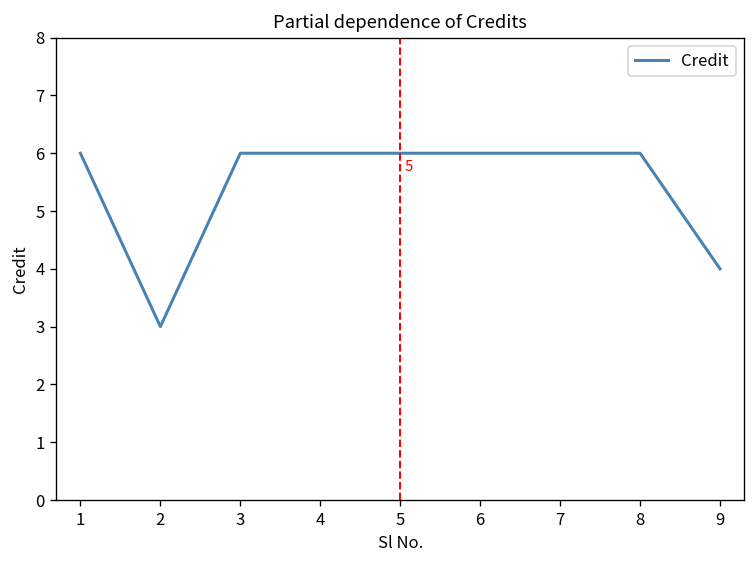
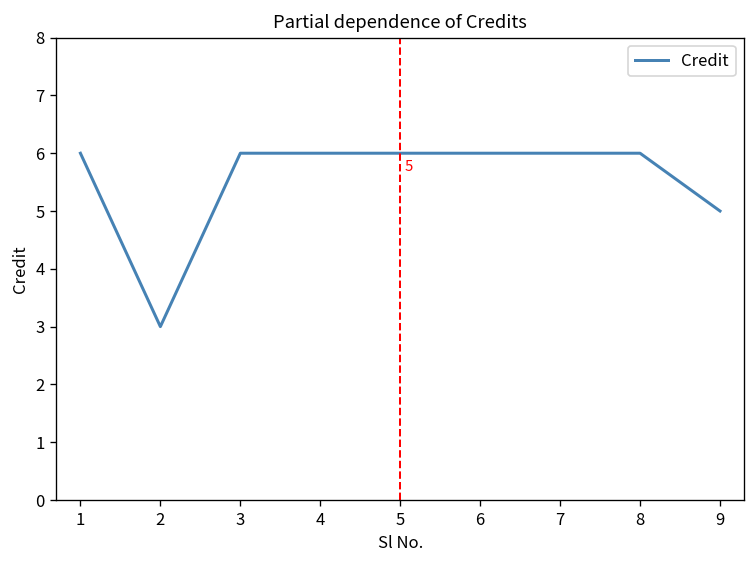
9: 4 -> 5
